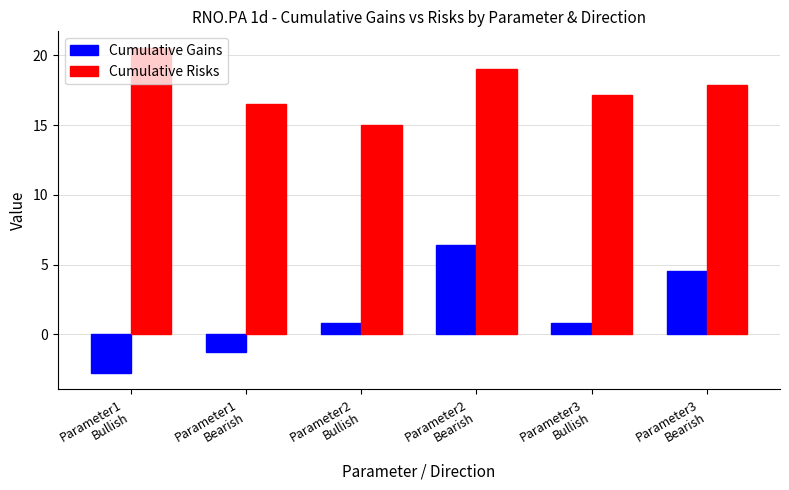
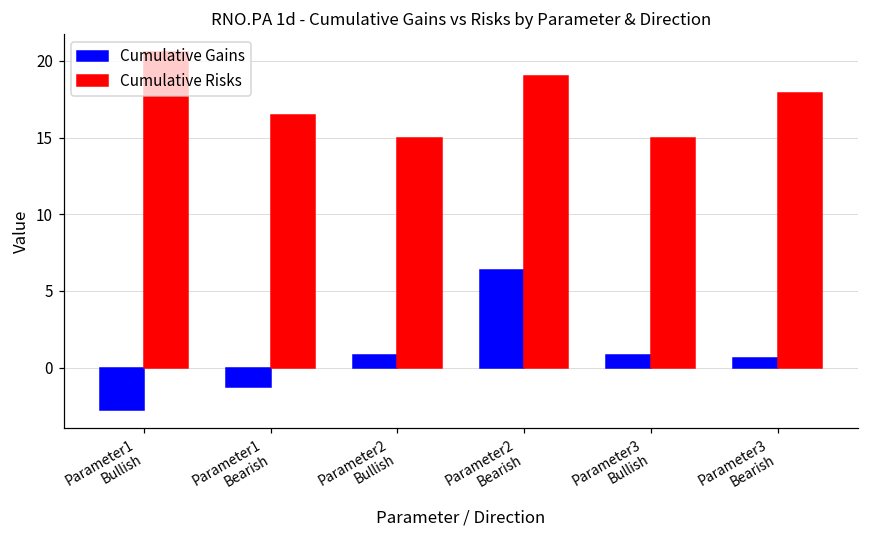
Cumulative Risks, Parameter3 Bullish: 17.1 -> 15.0
Cumulative Gains, Parameter3 Bearish: 4.6 -> 0.6
